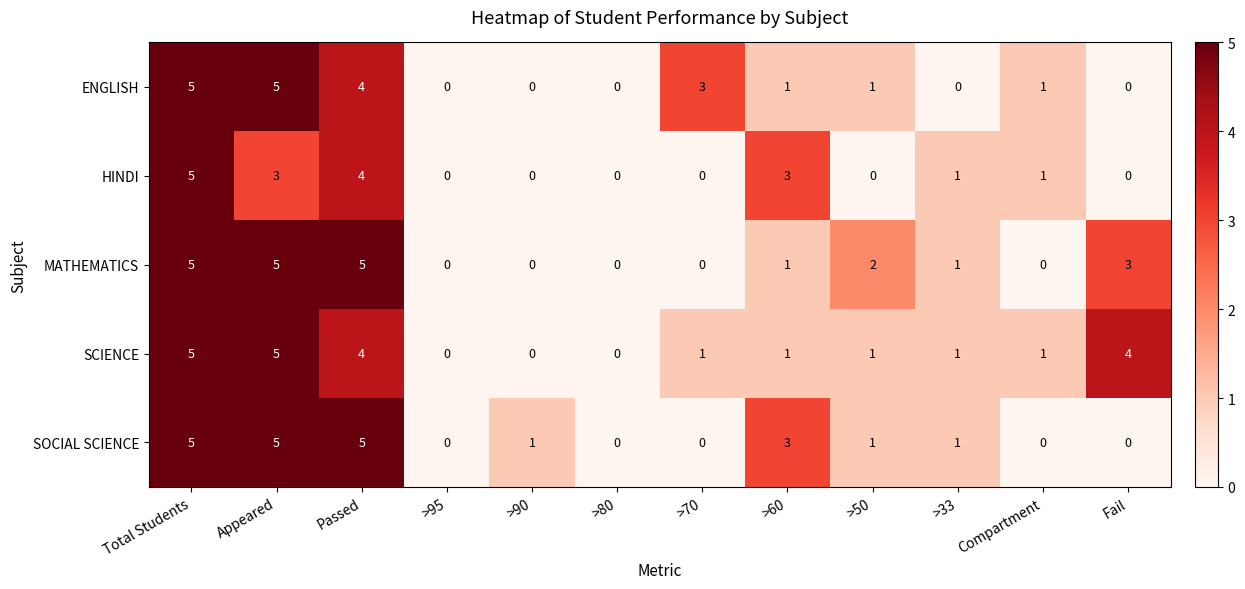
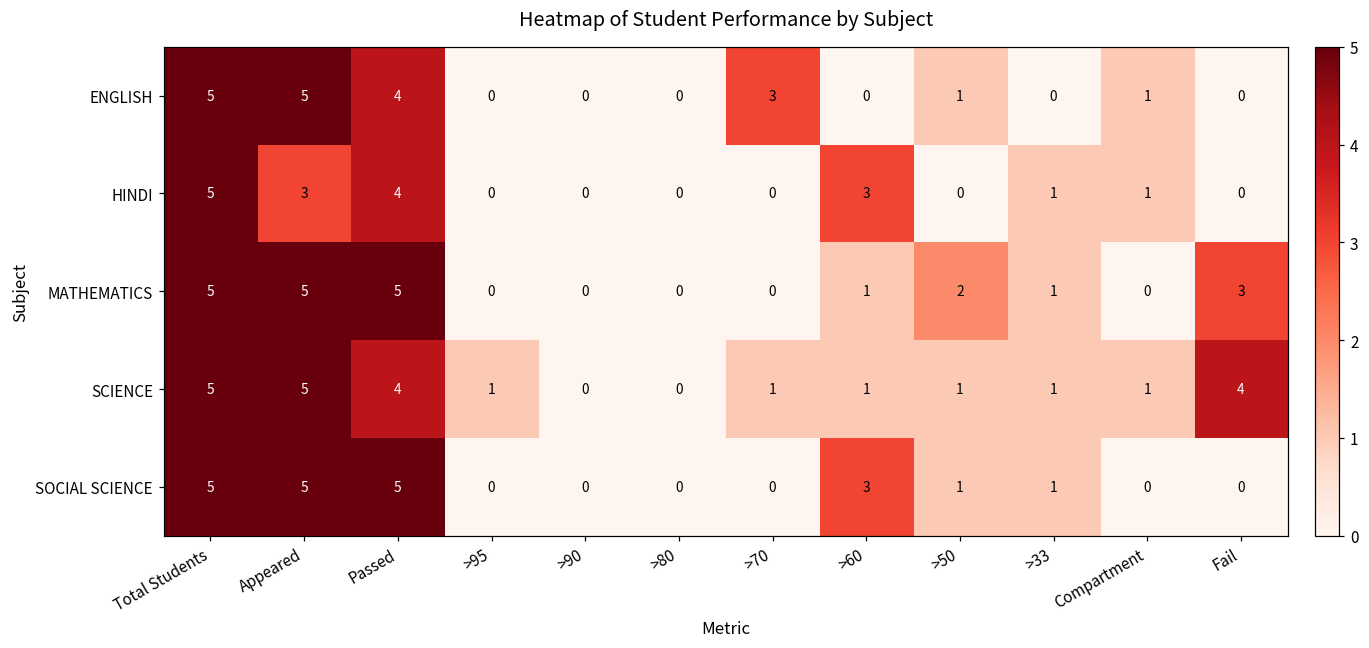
ENGLISH, >60: 1 -> 0
SCIENCE, >95: 0 -> 1
SOCIAL SCIENCE, >90: 1 -> 0
